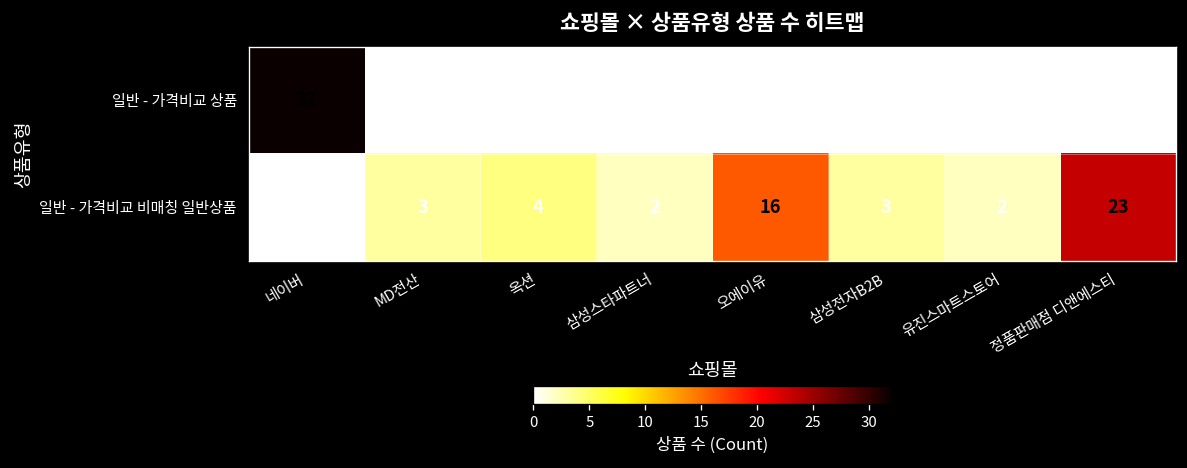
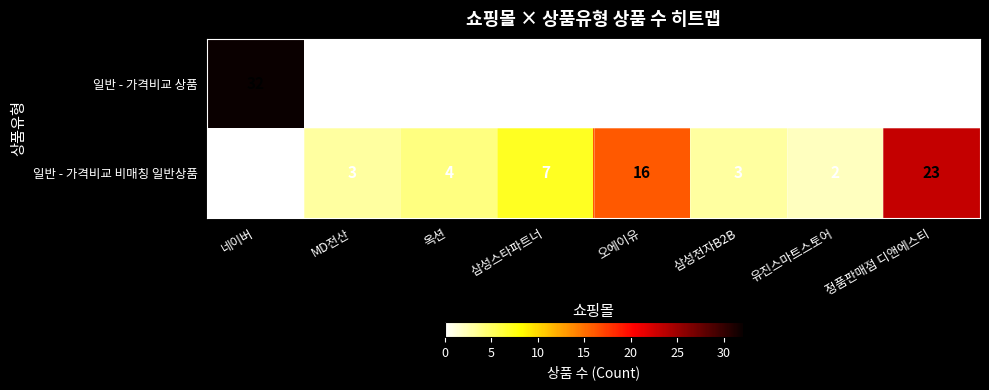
일반 - 가격비교 비매칭 일반상품, 삼성스타파트너: 2 -> 7
